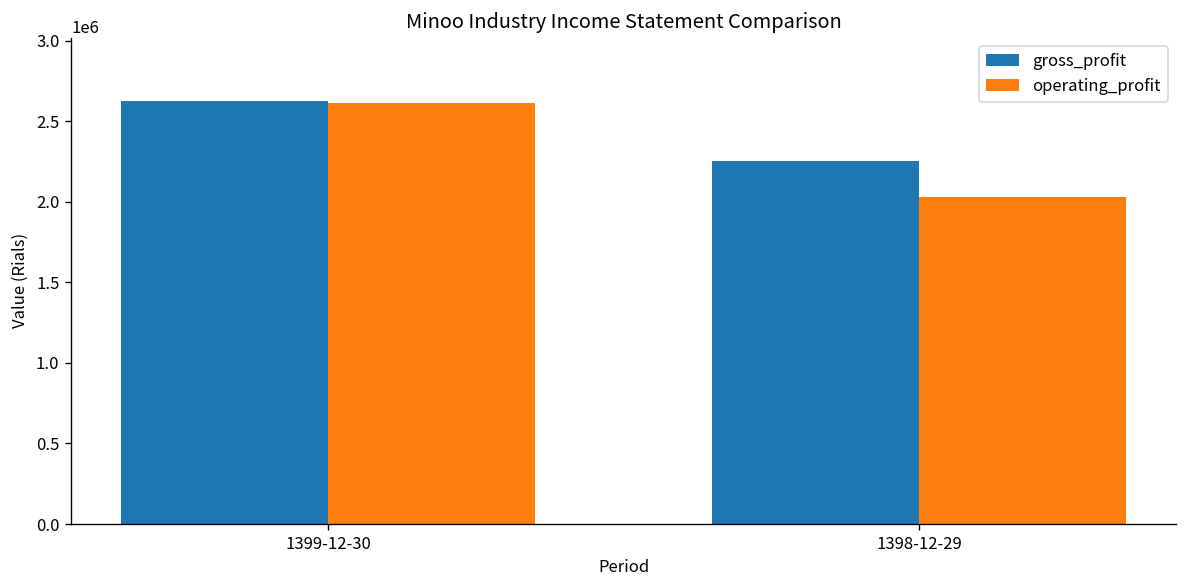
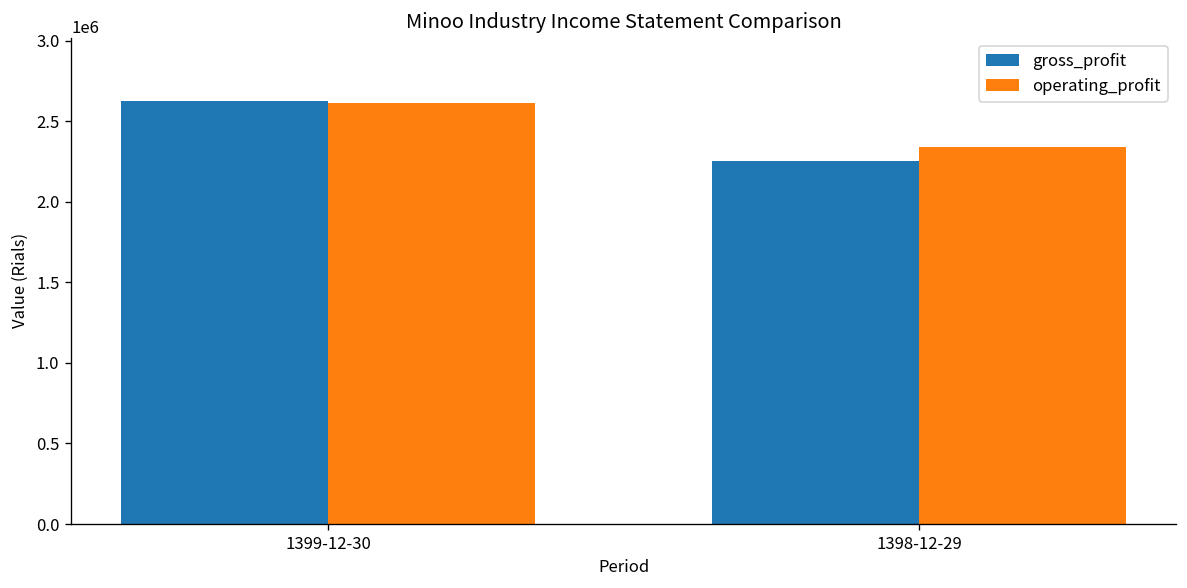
operating_profit, 1398-12-29: 2030000 -> 2340000
